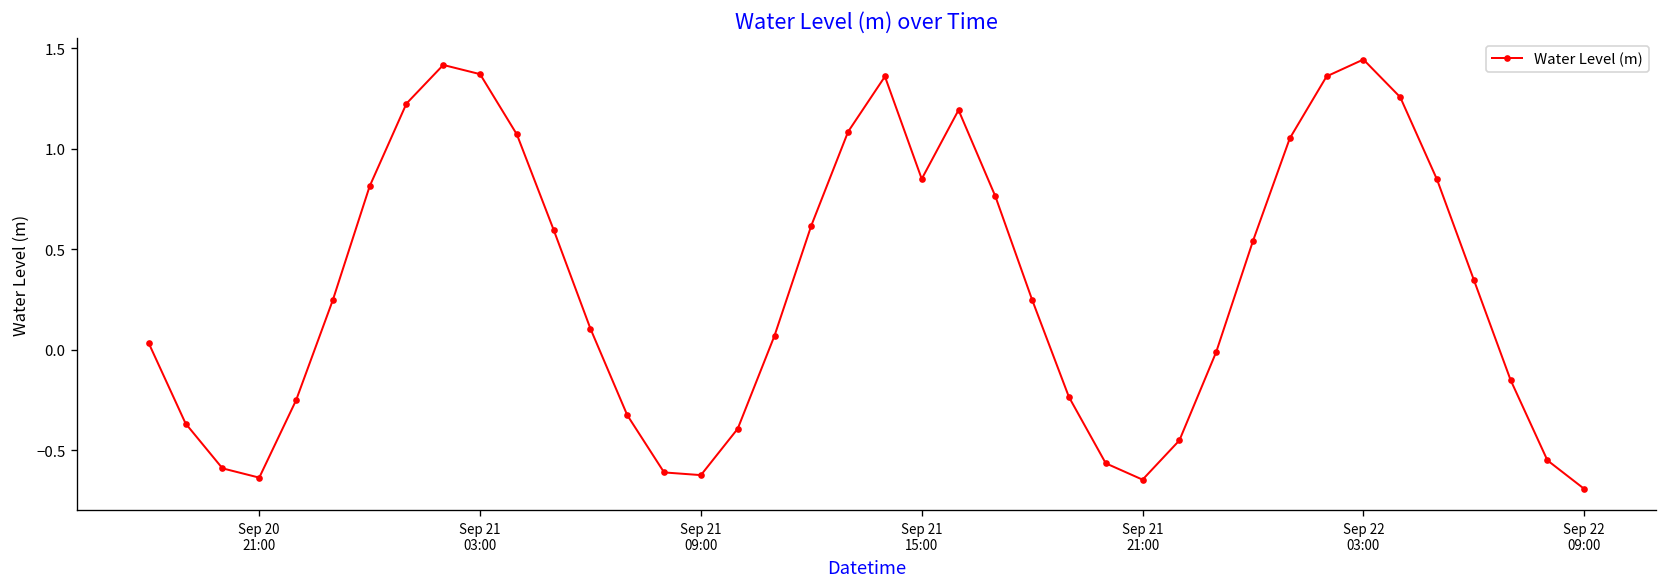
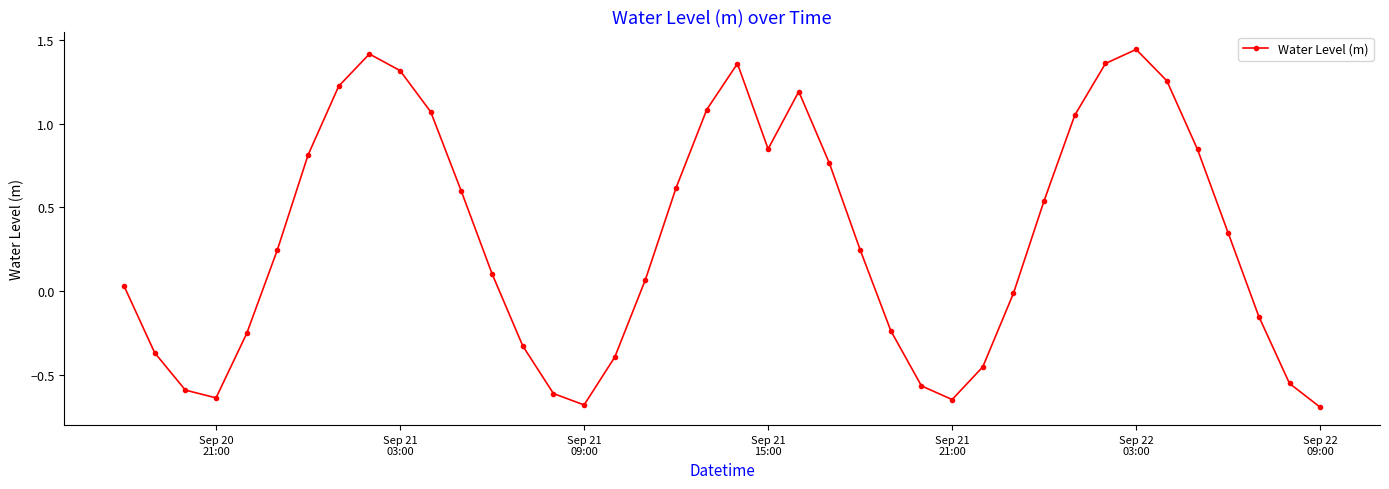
Sep 21 03:00: 1.37 -> 1.32
Sep 21 09:00: -0.62 -> -0.68
